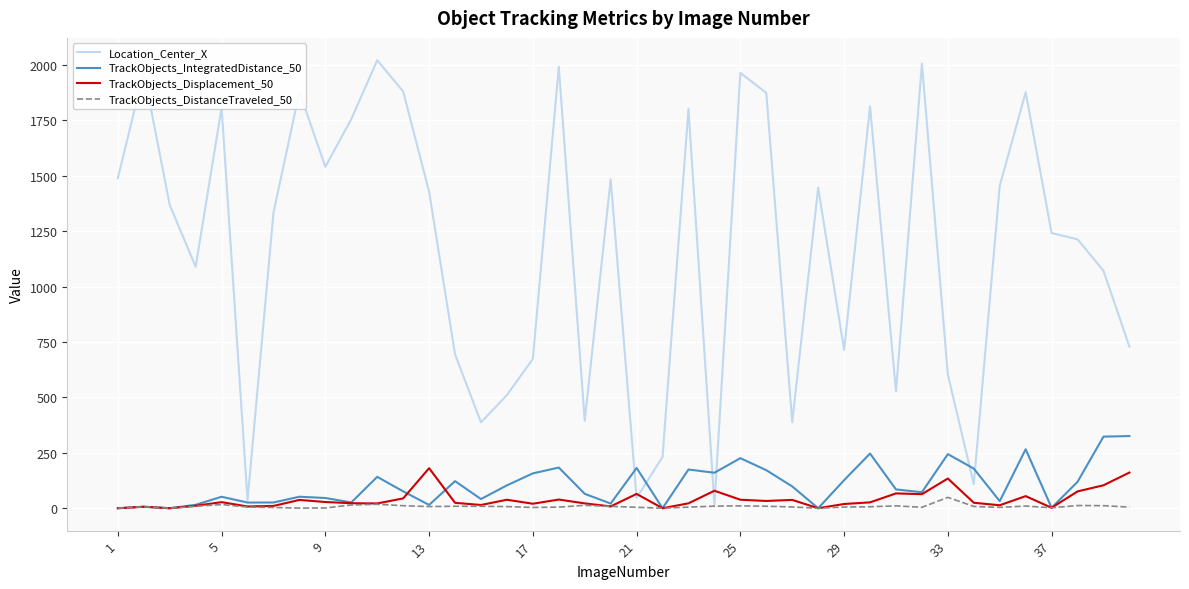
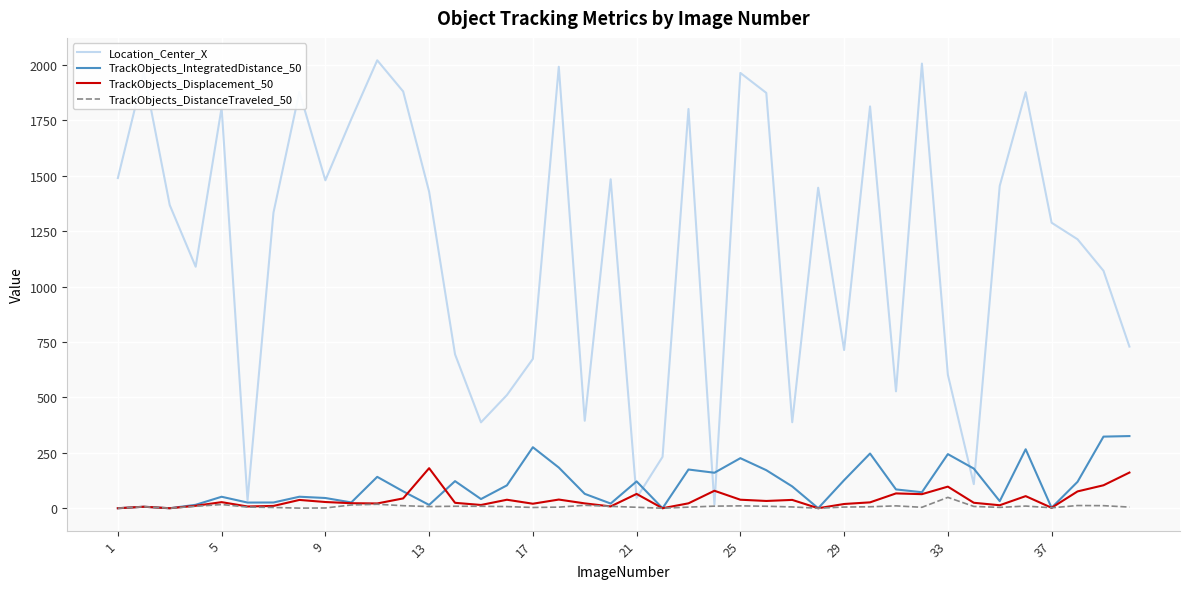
Location_Center_X, 9: 1540 -> 1480
TrackObjects_IntegratedDistance_50, 17: 160 -> 280
TrackObjects_IntegratedDistance_50, 21: 180 -> 120
TrackObjects_Displacement_50, 33: 130 -> 100
Location_Center_X, 37: 1240 -> 1290
